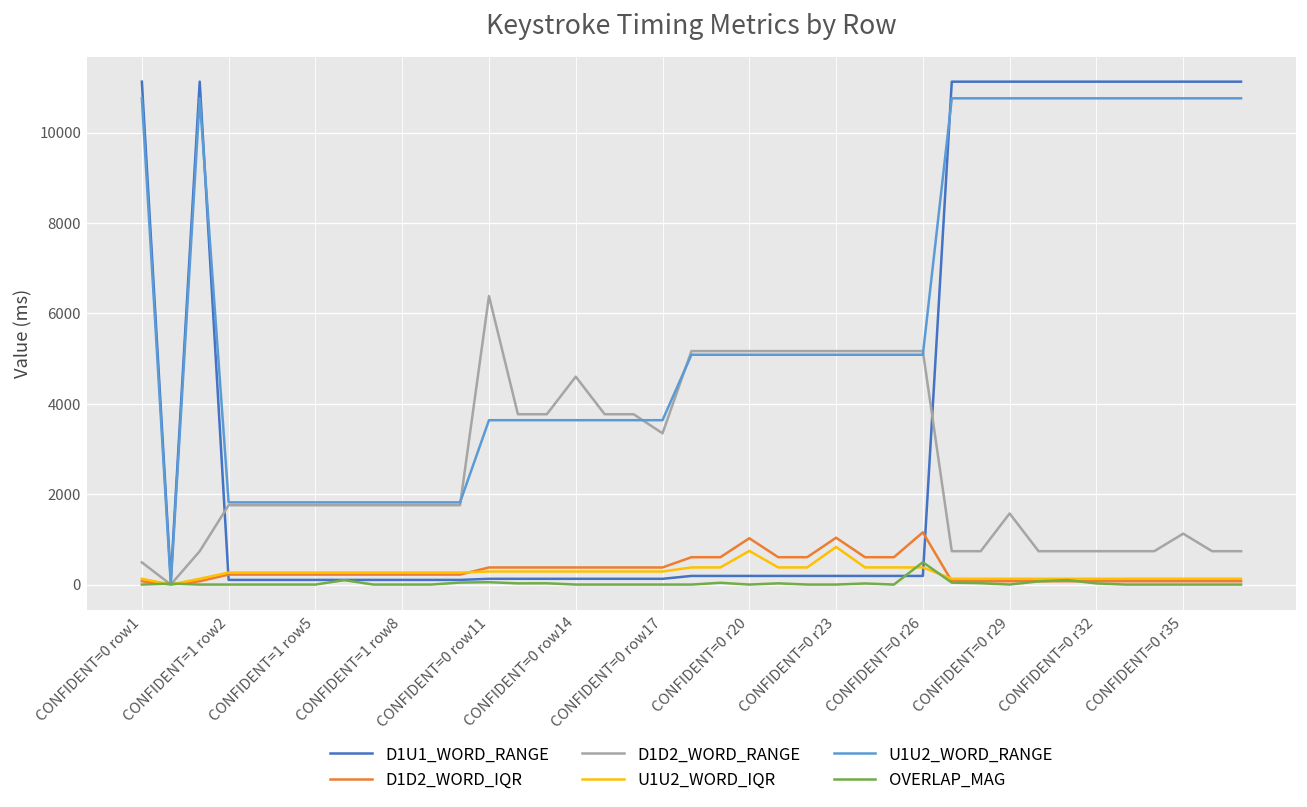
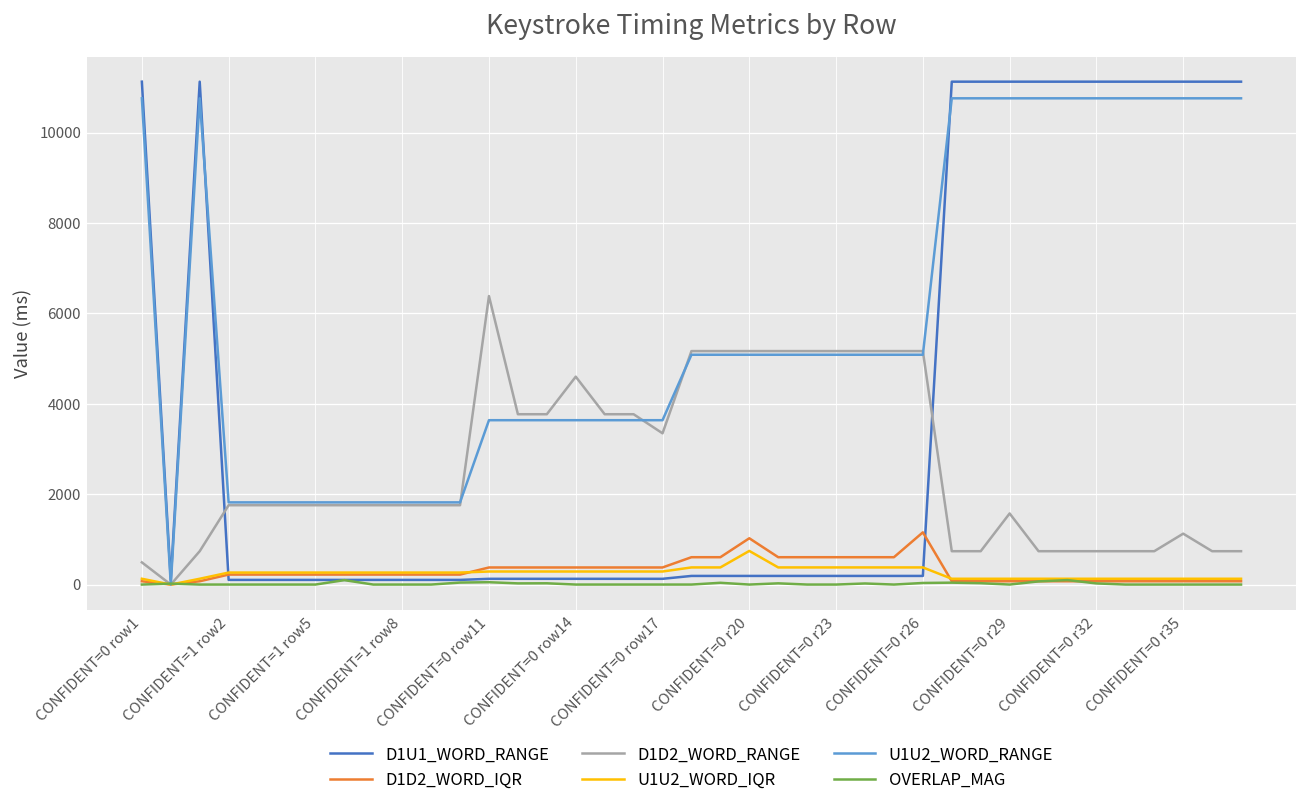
D1D2_WORD_IQR, CONFIDENT=0 r23: 1000 -> 600
U1U2_WORD_IQR, CONFIDENT=0 r23: 800 -> 400
OVERLAP_MAG, CONFIDENT=0 r26: 500 -> 0
